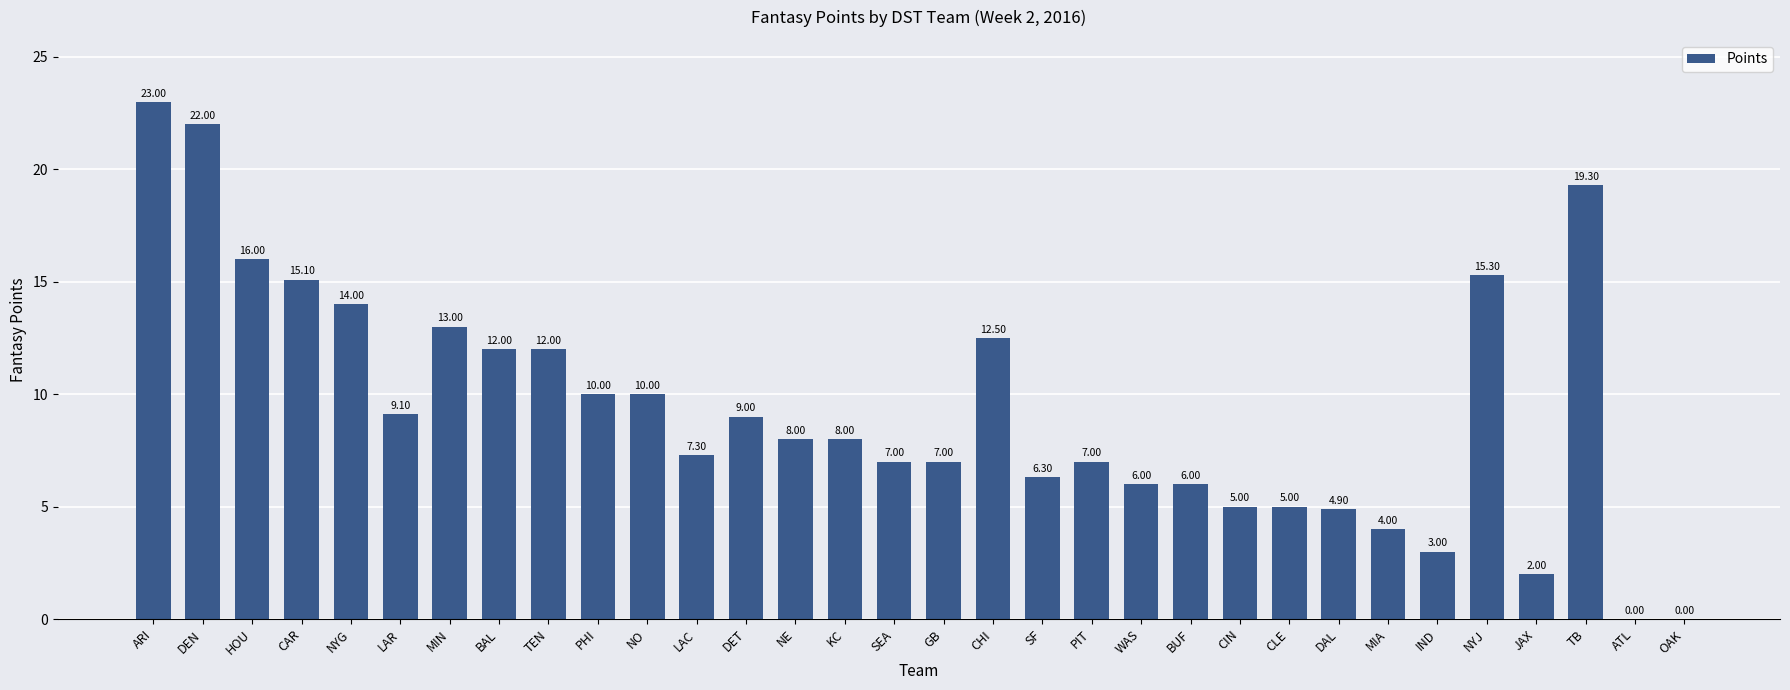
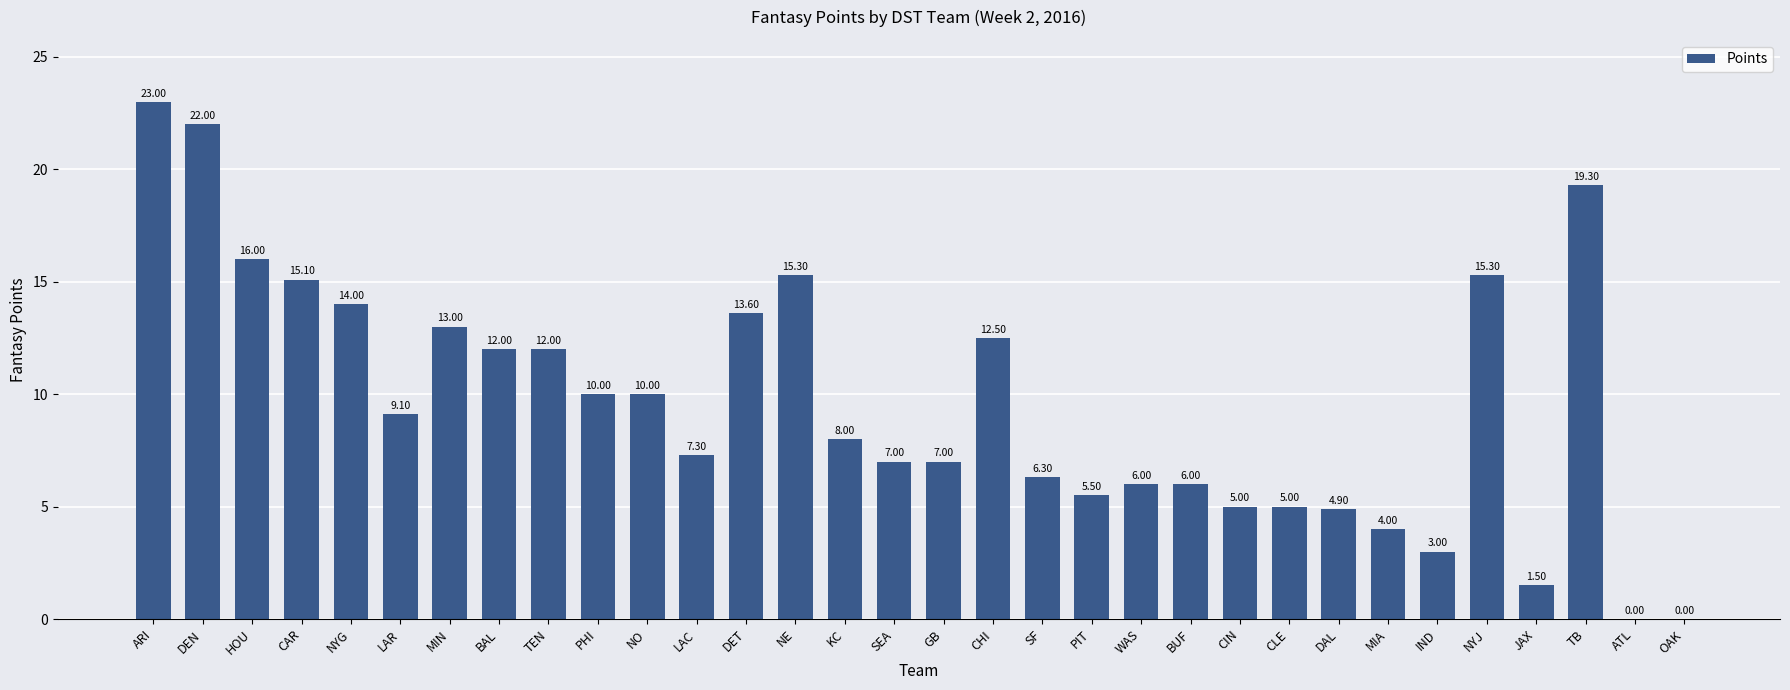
DET: 9.00 -> 13.60
NE: 8.00 -> 15.30
PIT: 7.00 -> 5.50
JAX: 2.00 -> 1.50
